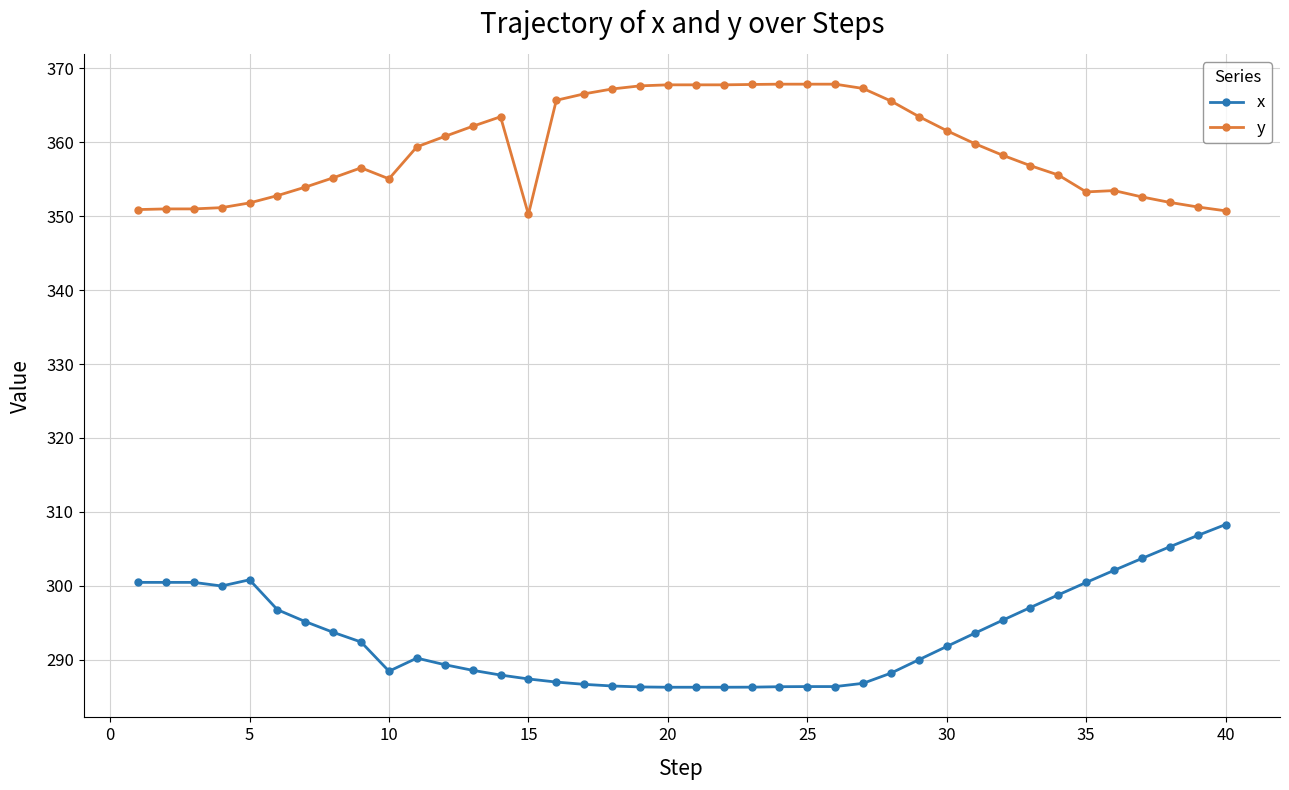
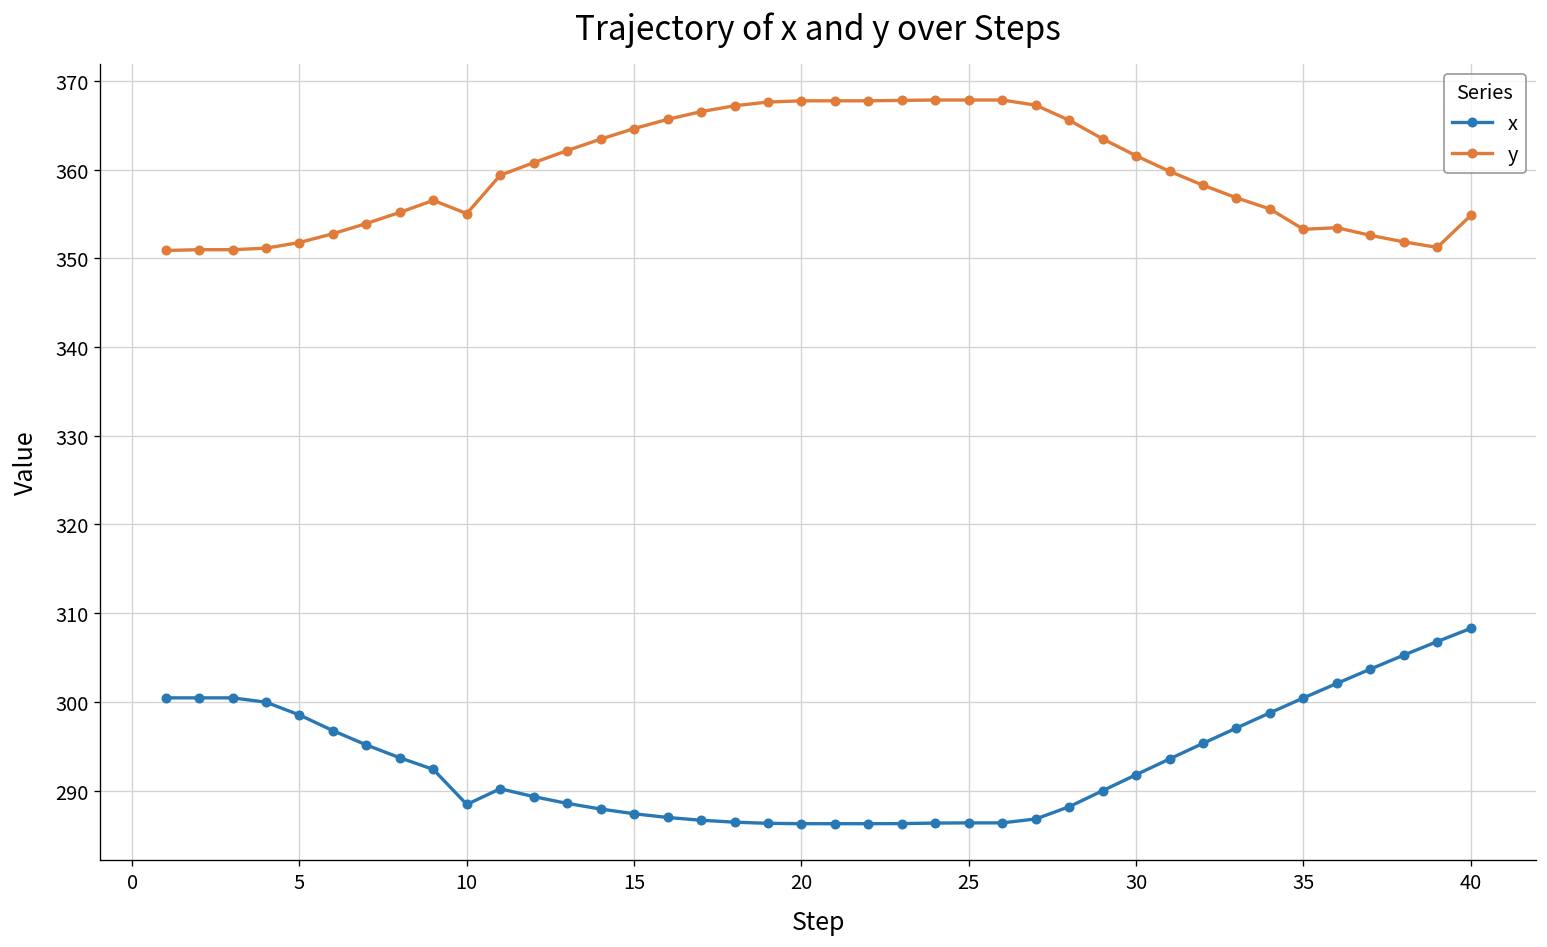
x, 5: 301 -> 299
y, 15: 350 -> 365
y, 40: 351 -> 355
